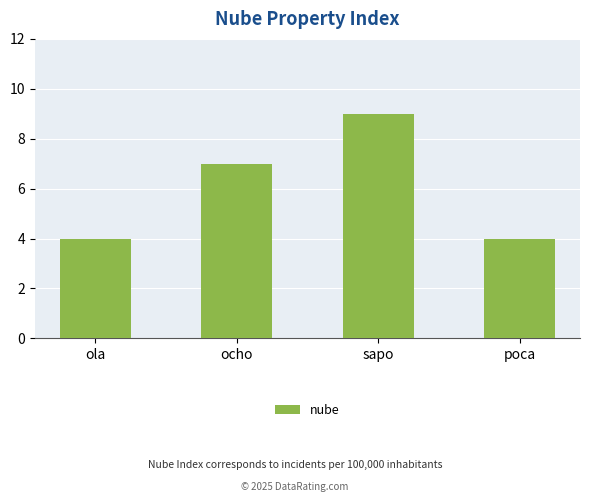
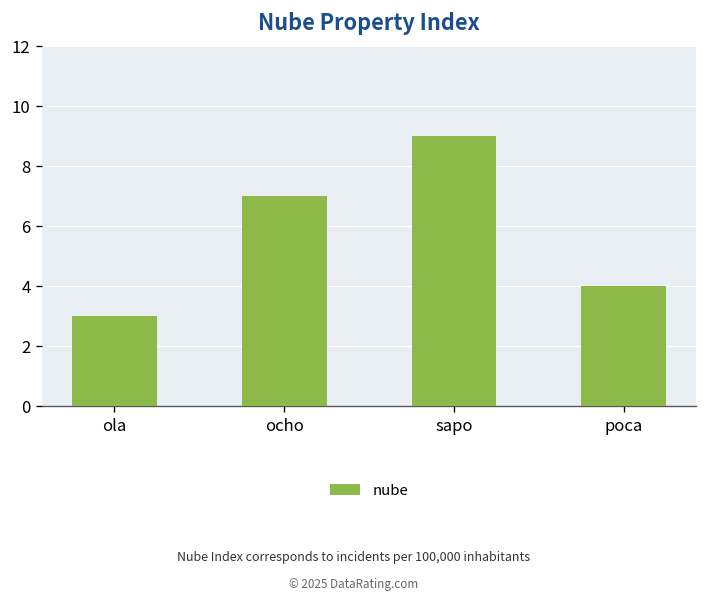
ola: 4 -> 3
